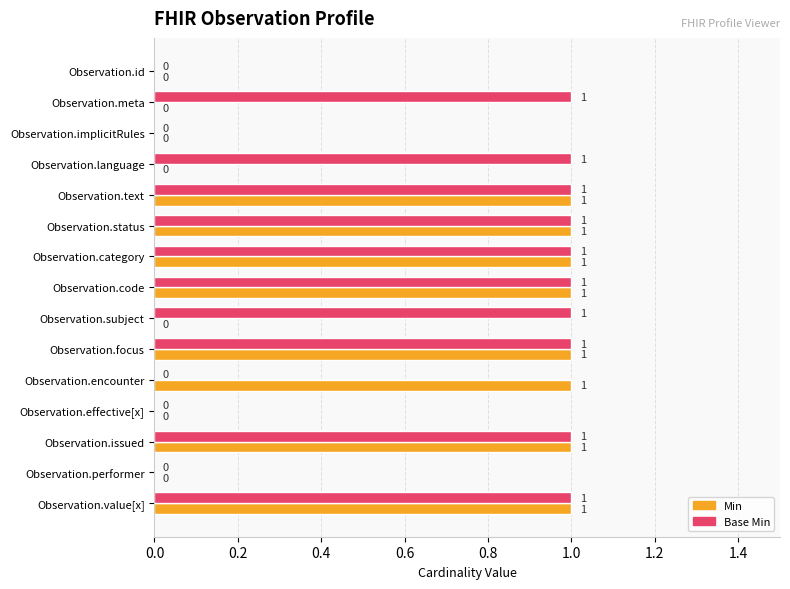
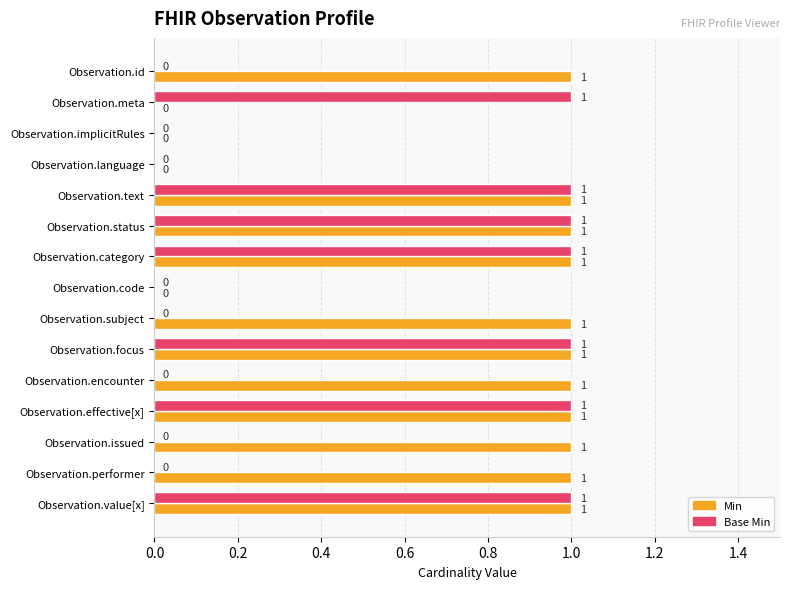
Min, Observation.id: 0 -> 1
Base Min, Observation.language: 1 -> 0
Base Min, Observation.code: 1 -> 0
Min, Observation.code: 1 -> 0
Base Min, Observation.subject: 1 -> 0
Min, Observation.subject: 0 -> 1
Base Min, Observation.effective[x]: 0 -> 1
Min, Observation.effective[x]: 0 -> 1
Base Min, Observation.issued: 1 -> 0
Min, Observation.performer: 0 -> 1
